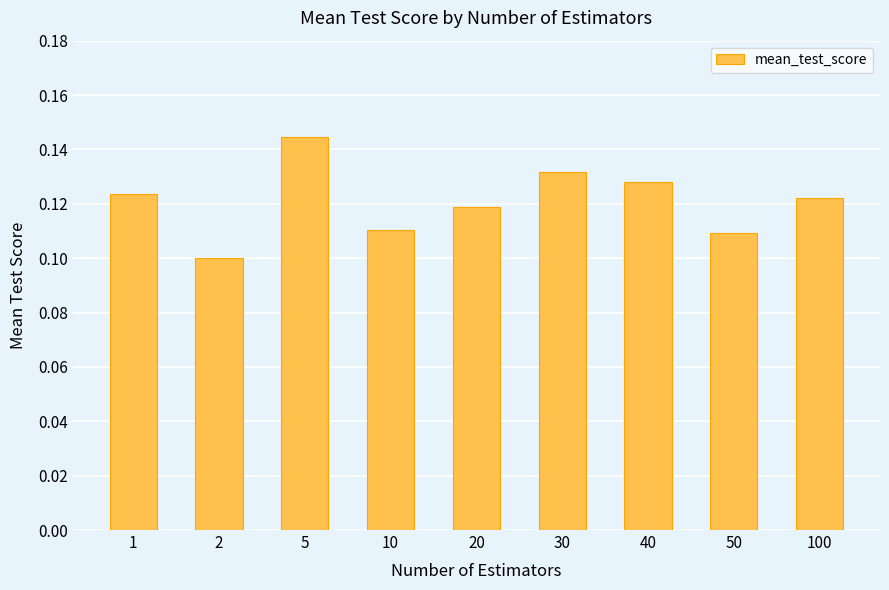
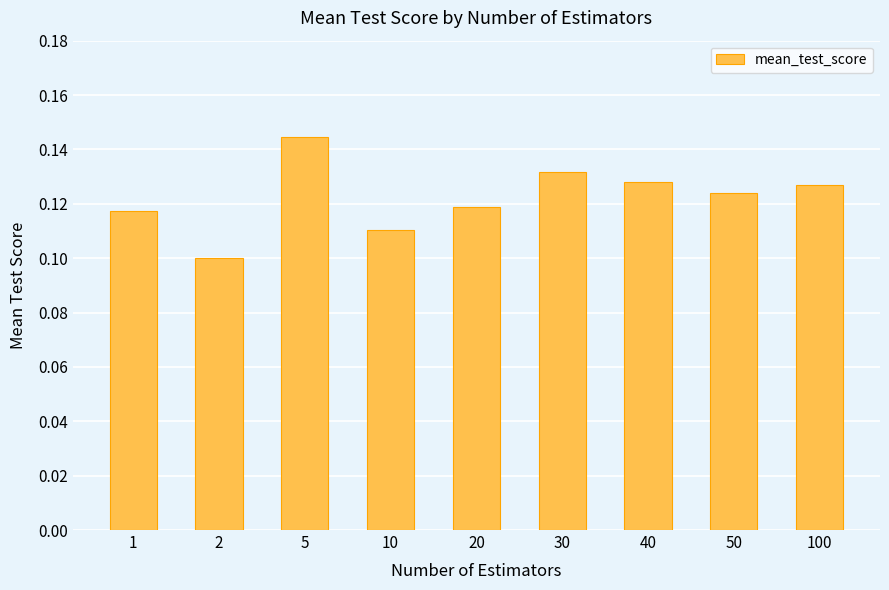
1: 0.123 -> 0.118
50: 0.109 -> 0.124
100: 0.122 -> 0.127
